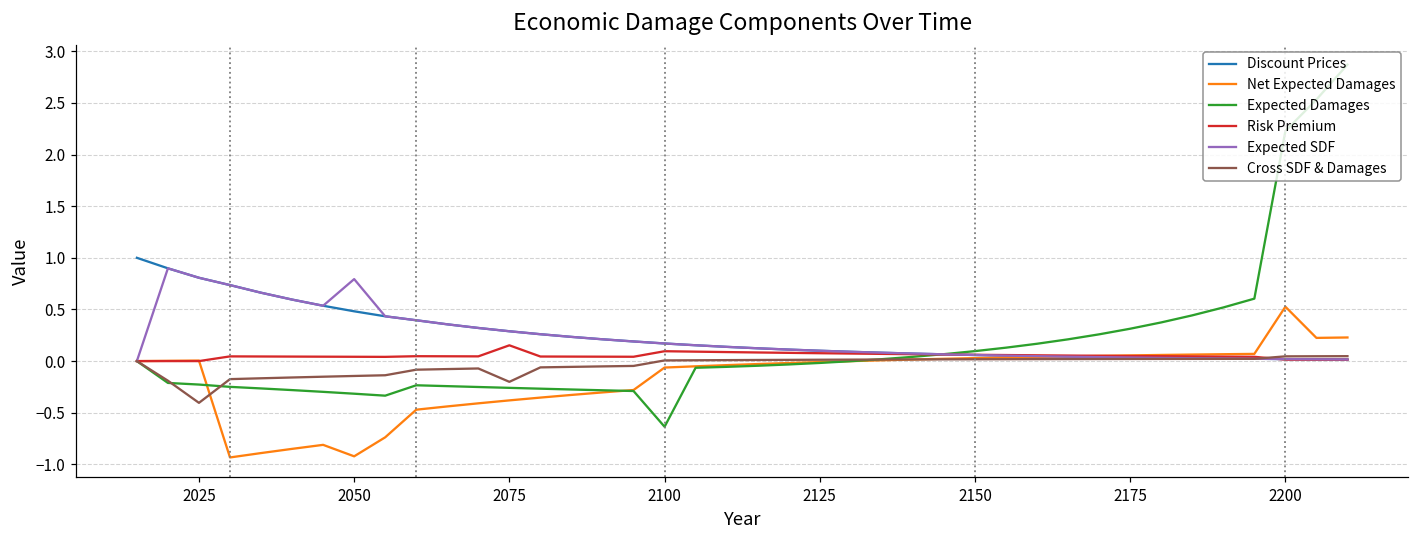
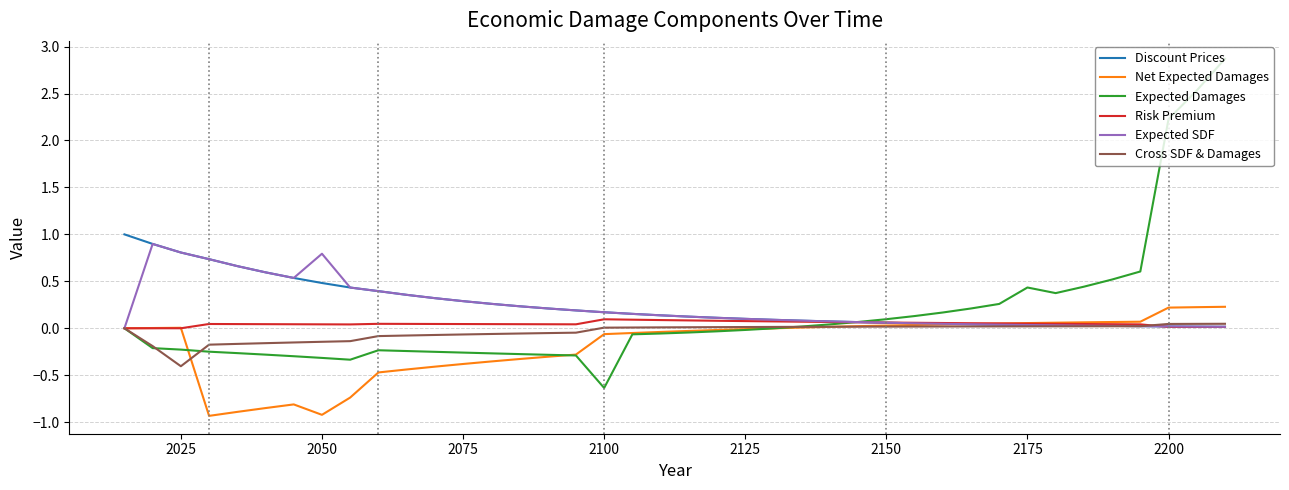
Risk Premium, 2075: 0.2 -> 0.0
Cross SDF & Damages, 2075: -0.2 -> -0.1
Expected Damages, 2175: 0.3 -> 0.4
Net Expected Damages, 2200: 0.5 -> 0.2
